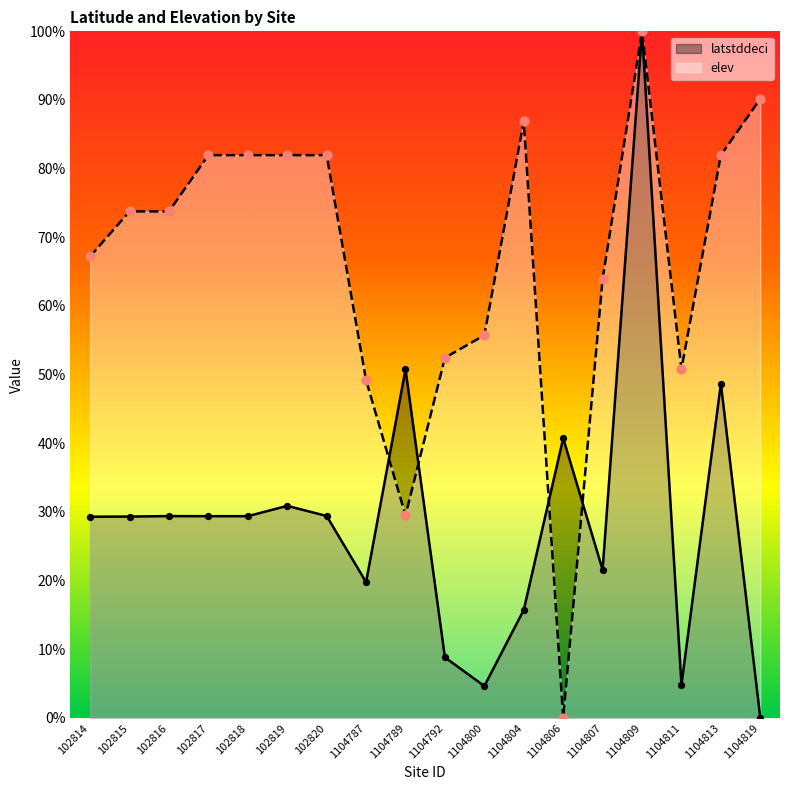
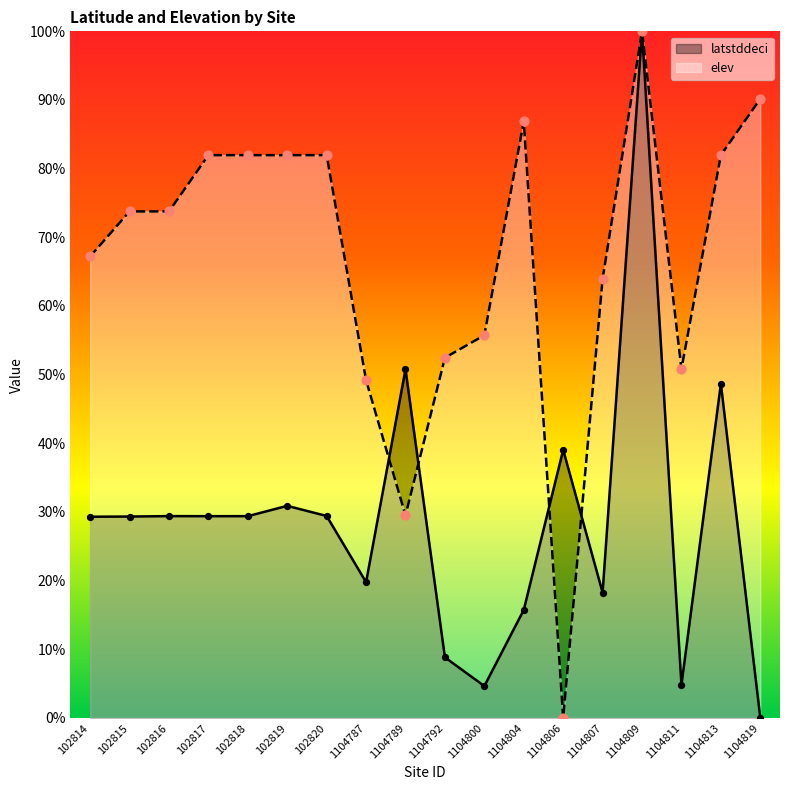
latstddeci, 1104806: 41% -> 39%
latstddeci, 1104807: 22% -> 18%
